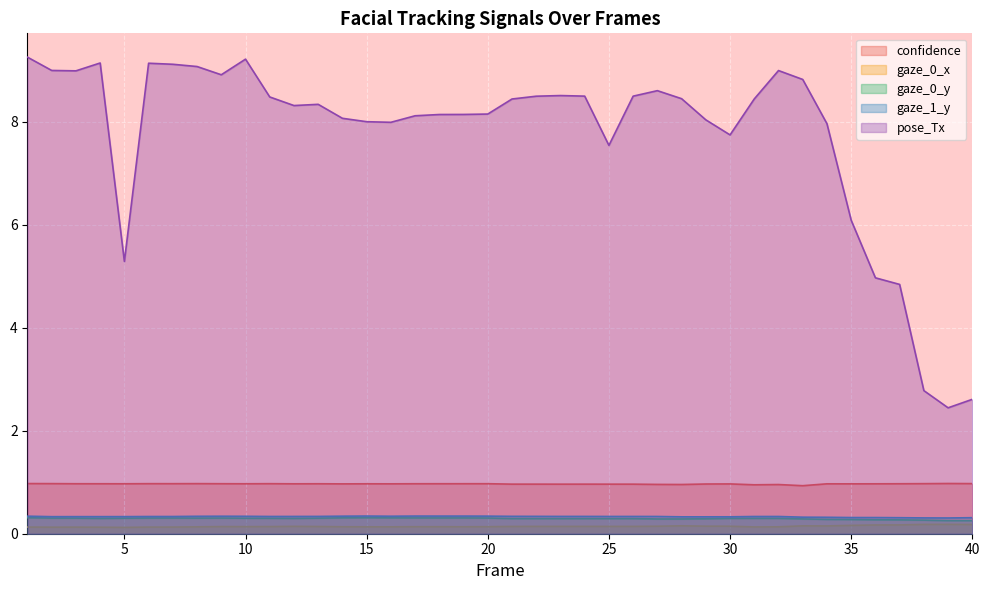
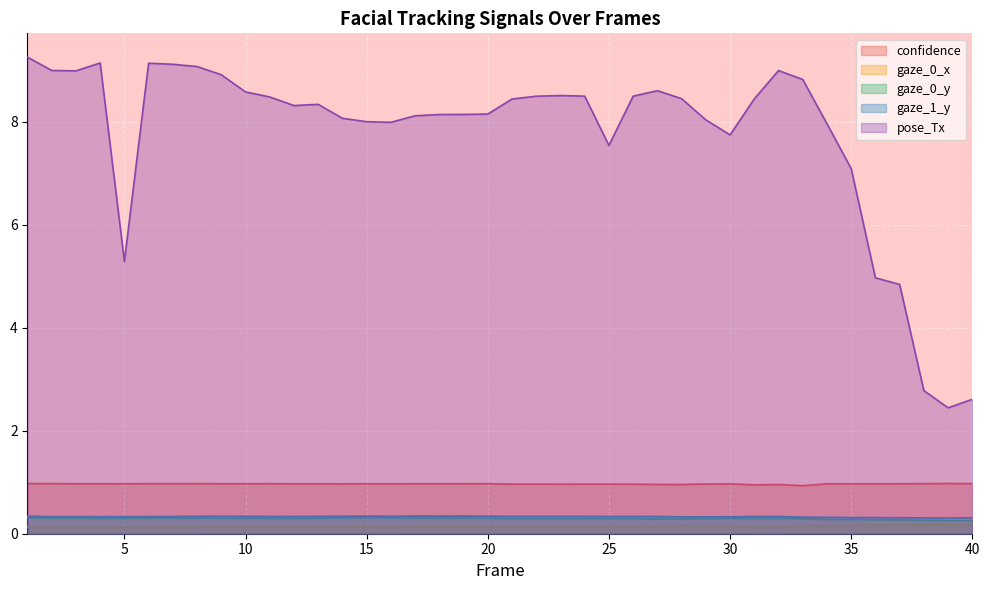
pose_Tx, 10: 9.2 -> 8.6
pose_Tx, 35: 6.1 -> 7.1
